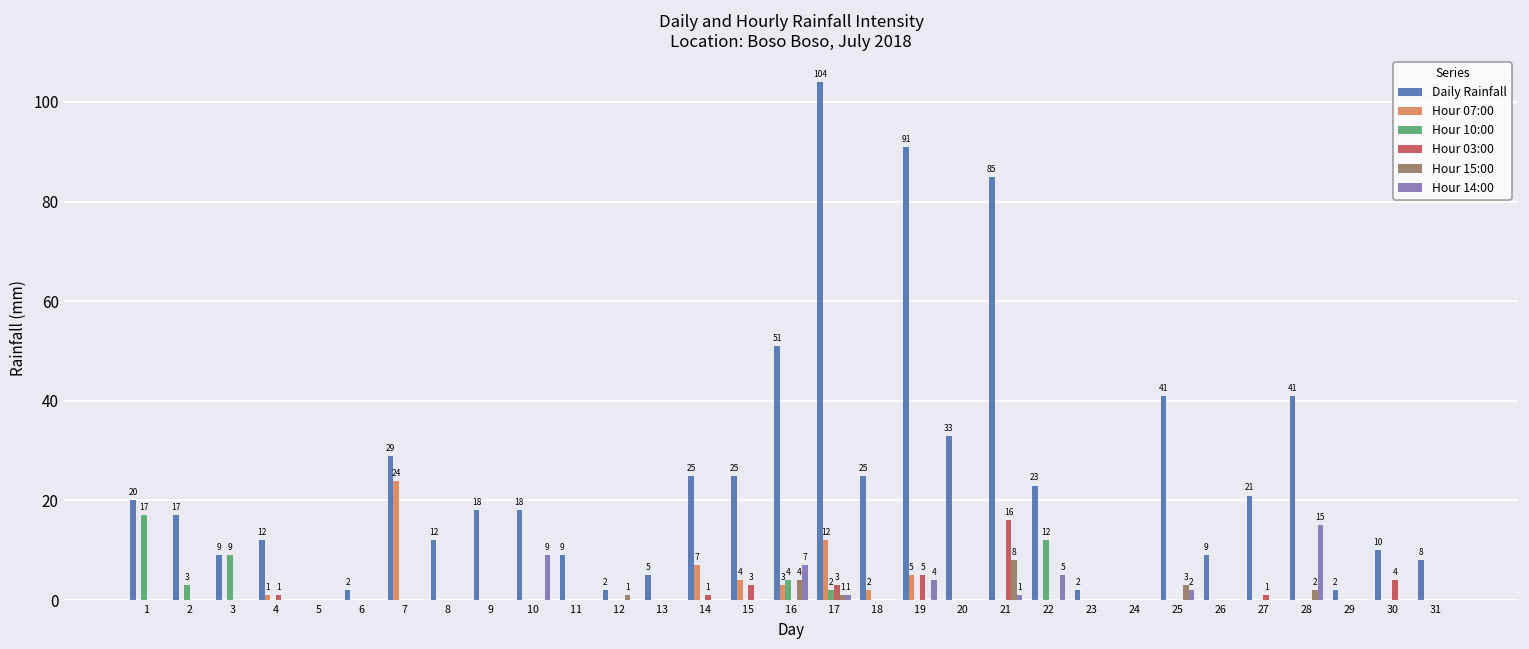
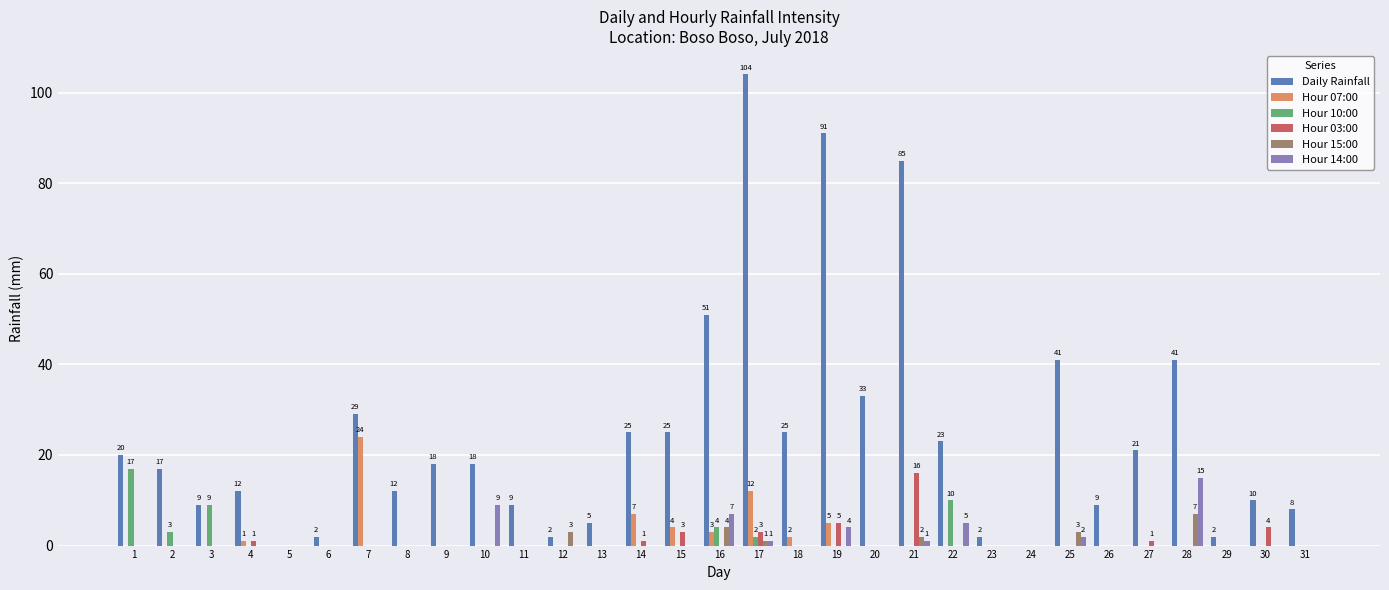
Hour 15:00, 12: 1 -> 3
Hour 15:00, 21: 8 -> 2
Hour 10:00, 22: 12 -> 10
Hour 15:00, 28: 2 -> 7
